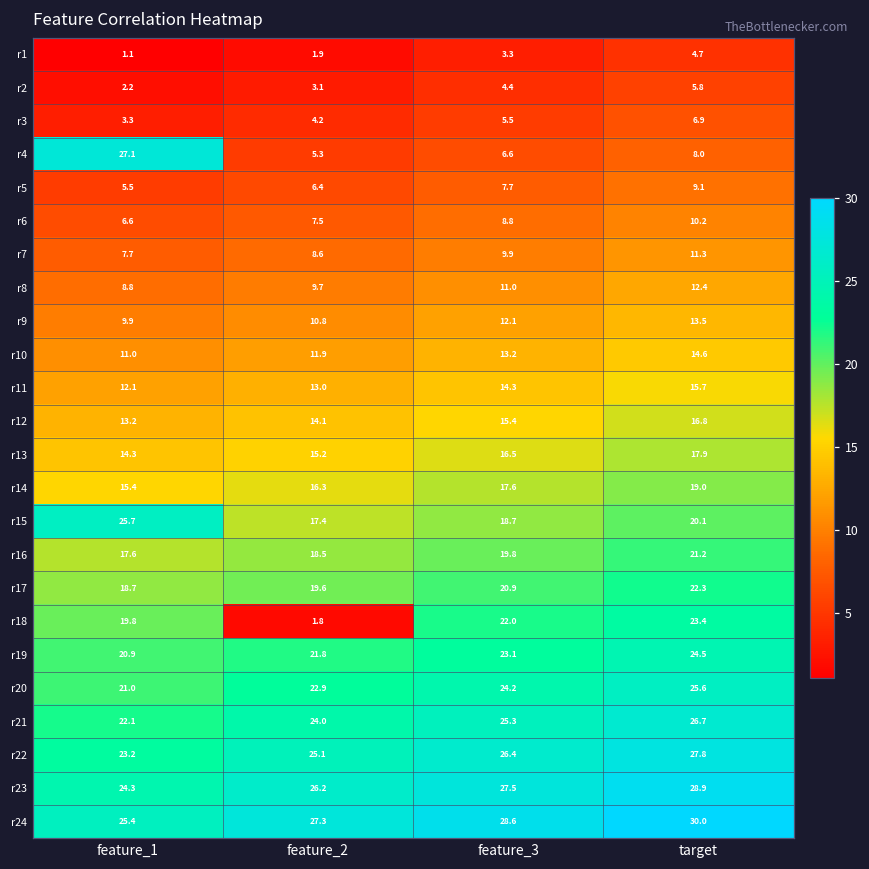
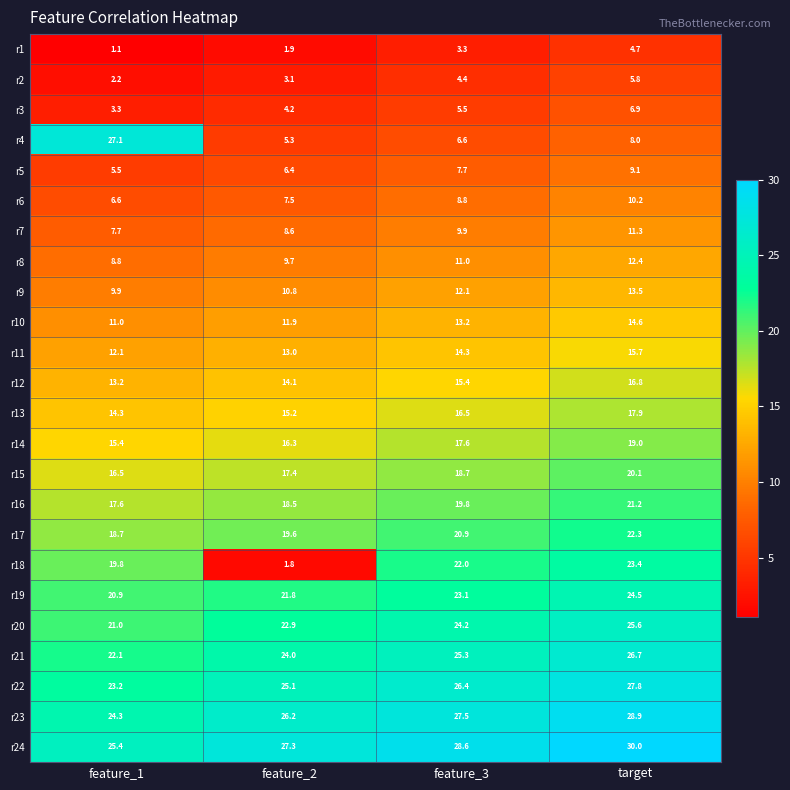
r15, feature_1: 25.7 -> 16.5
